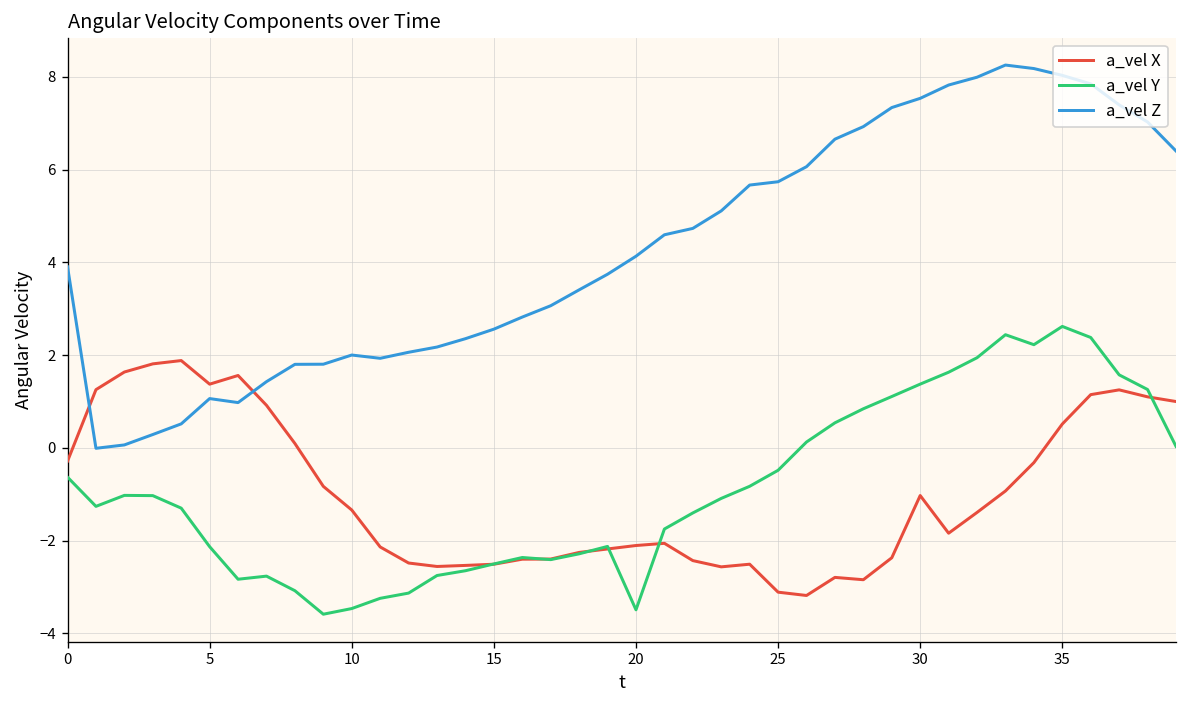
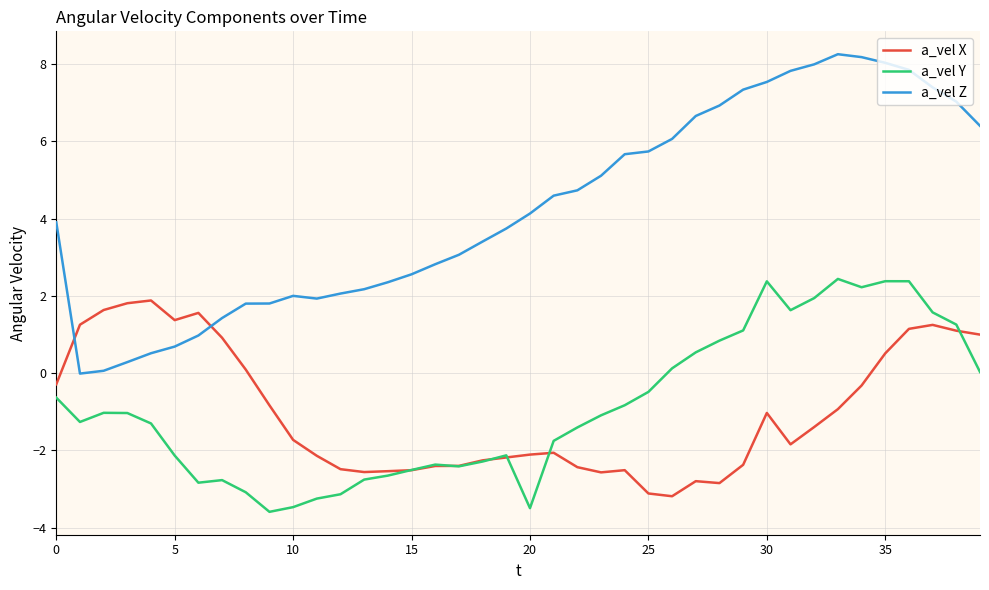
a_vel Z, 5: 1.1 -> 0.7
a_vel X, 10: -1.3 -> -1.7
a_vel Y, 30: 1.4 -> 2.4
a_vel Y, 35: 2.6 -> 2.4
